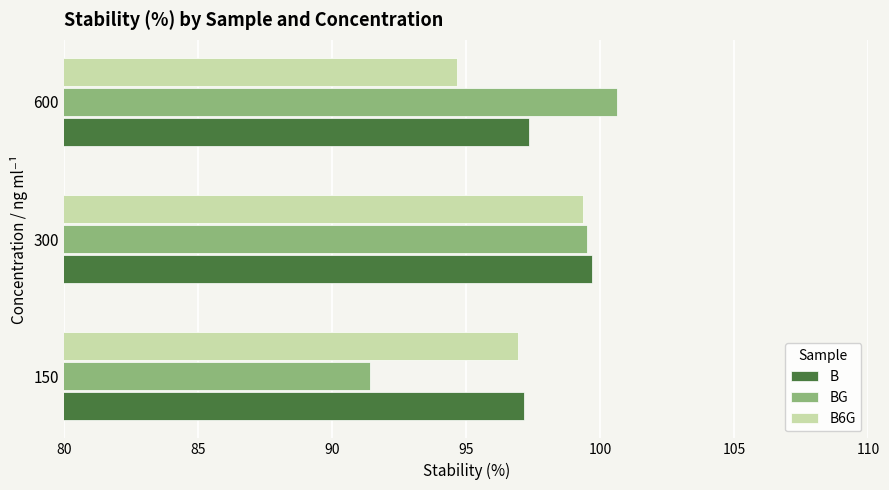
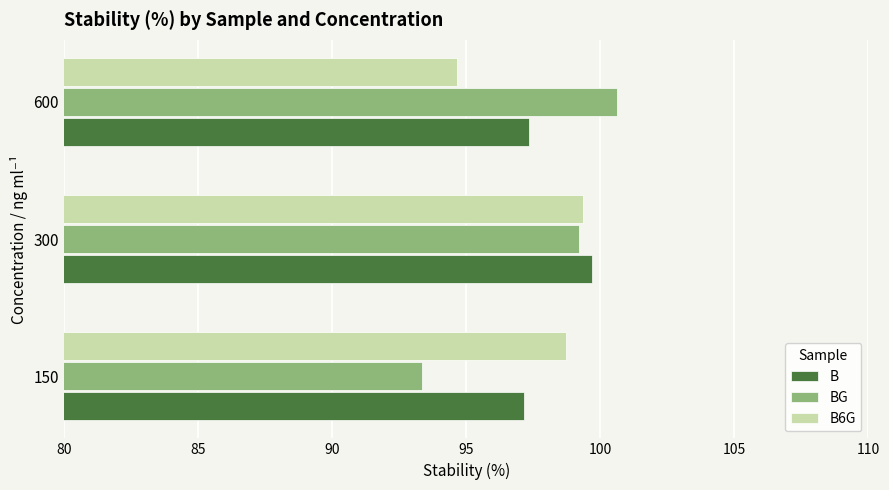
BG, 300: 99.5 -> 99.2
B6G, 150: 97.0 -> 98.7
BG, 150: 91.4 -> 93.4
